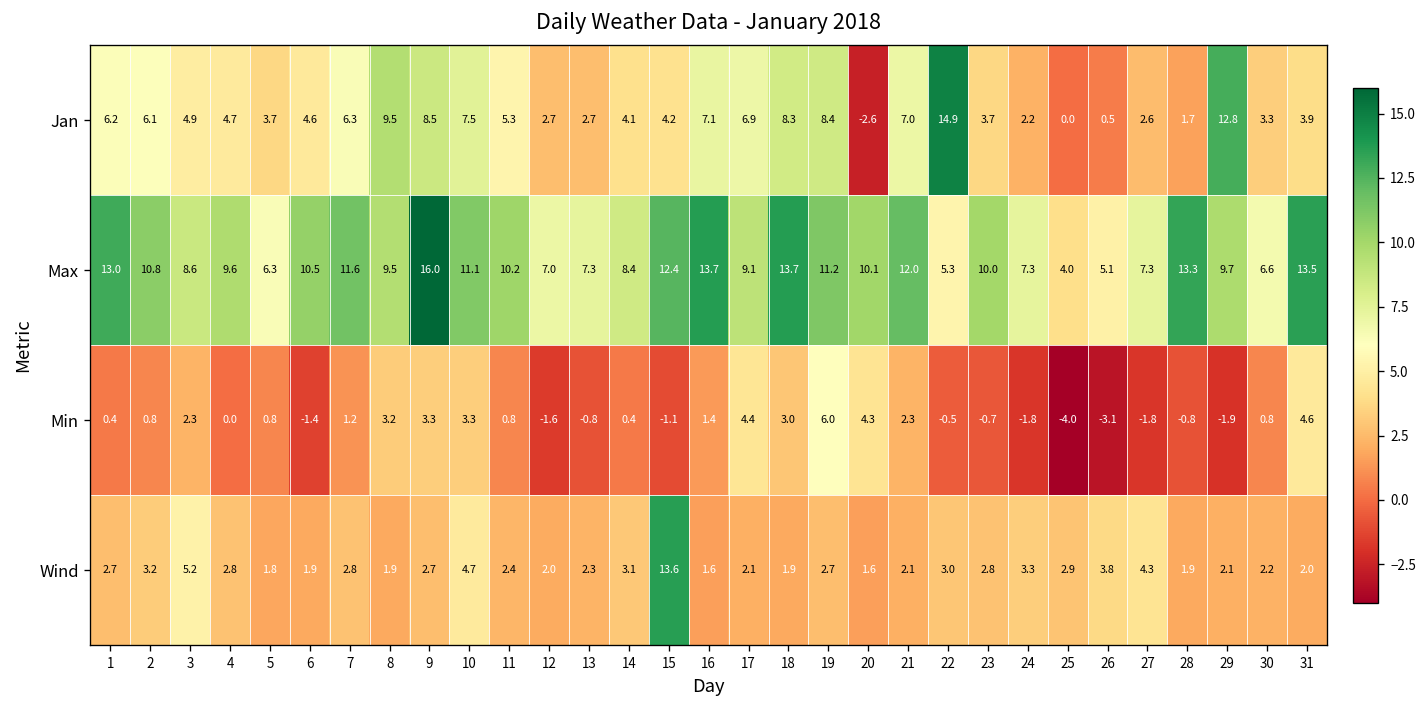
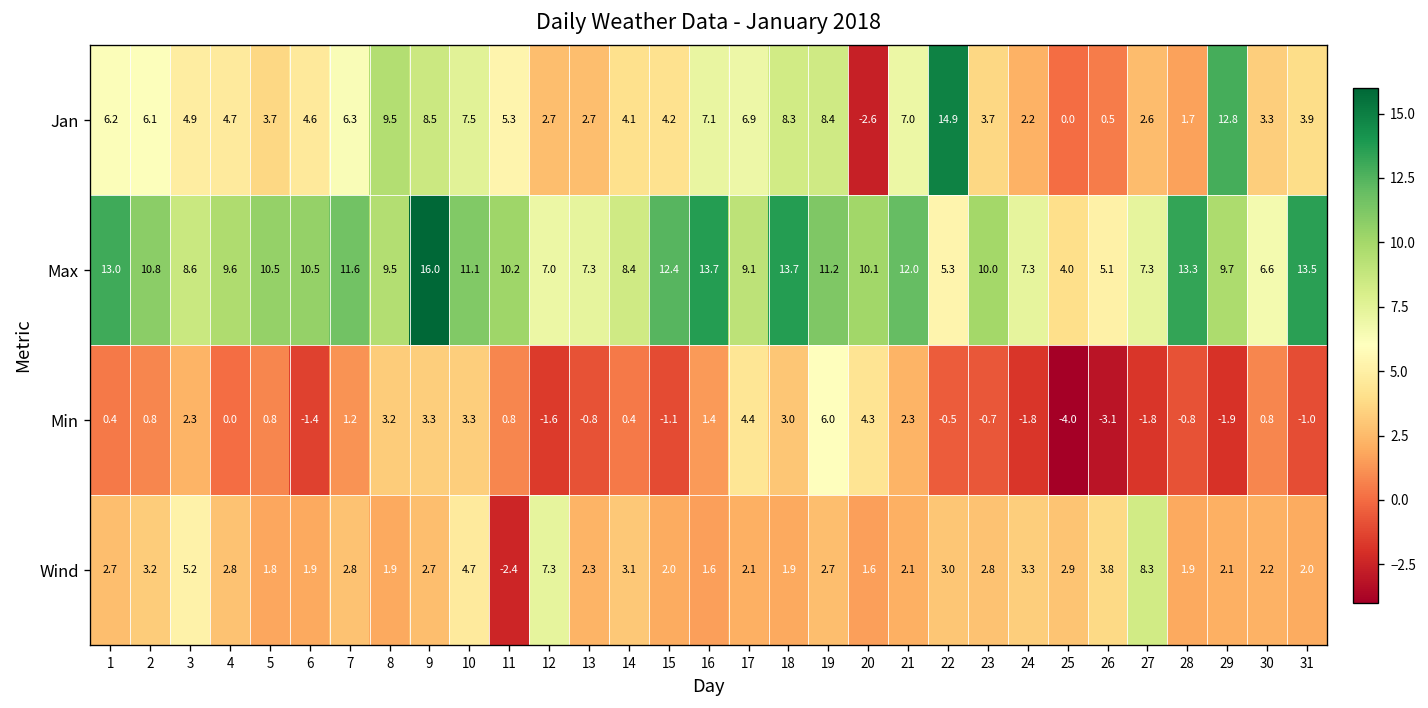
Max, 5: 6.3 -> 10.5
Min, 31: 4.6 -> -1.0
Wind, 11: 2.4 -> -2.4
Wind, 12: 2.0 -> 7.3
Wind, 15: 13.6 -> 2.0
Wind, 27: 4.3 -> 8.3
